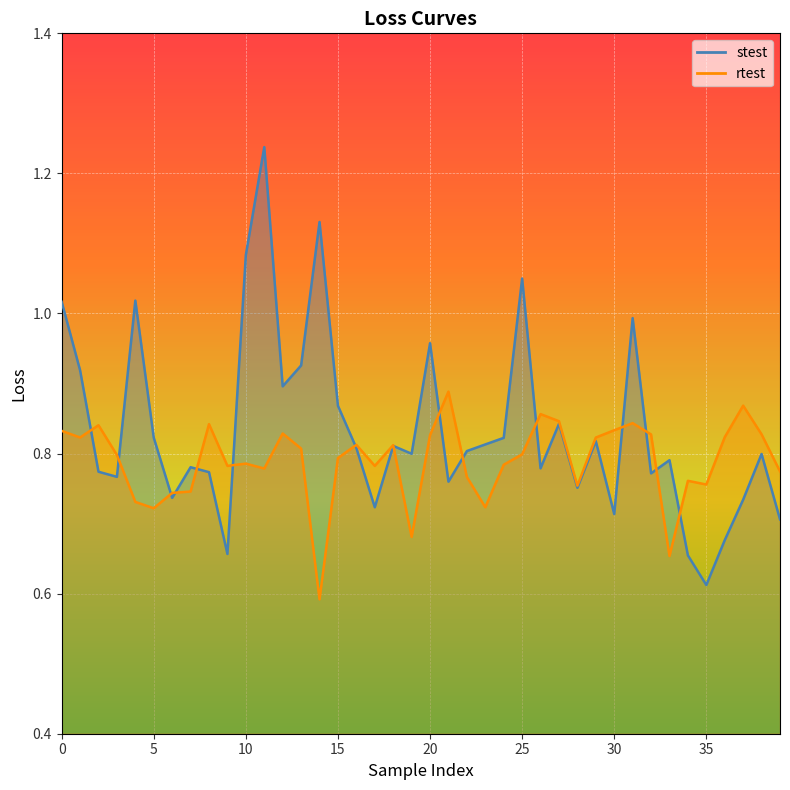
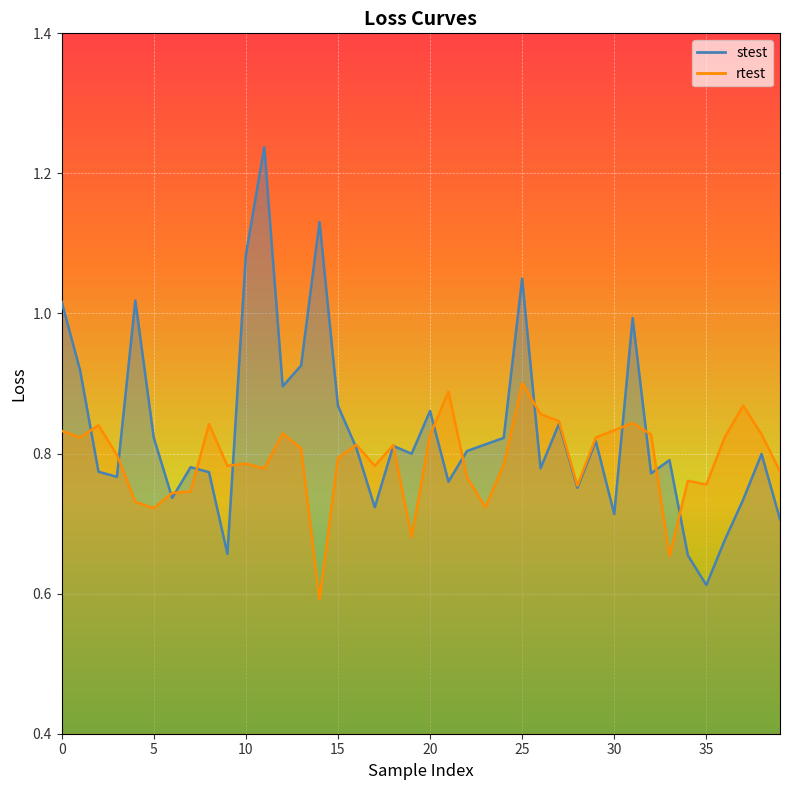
stest, 20: 0.96 -> 0.86
rtest, 25: 0.80 -> 0.90
